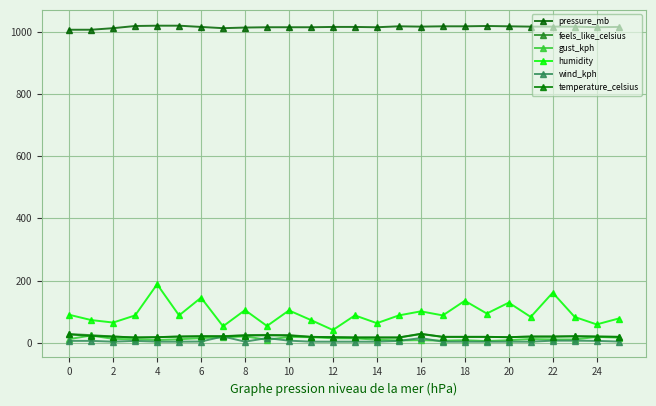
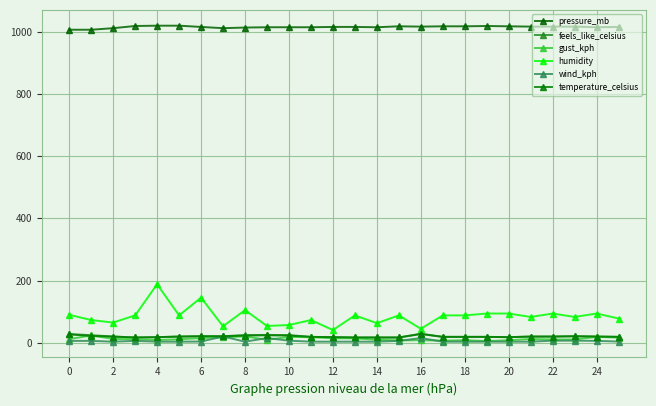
humidity, 10: 100 -> 60
humidity, 16: 100 -> 50
humidity, 18: 140 -> 90
humidity, 20: 130 -> 90
humidity, 22: 160 -> 90
humidity, 24: 60 -> 90
